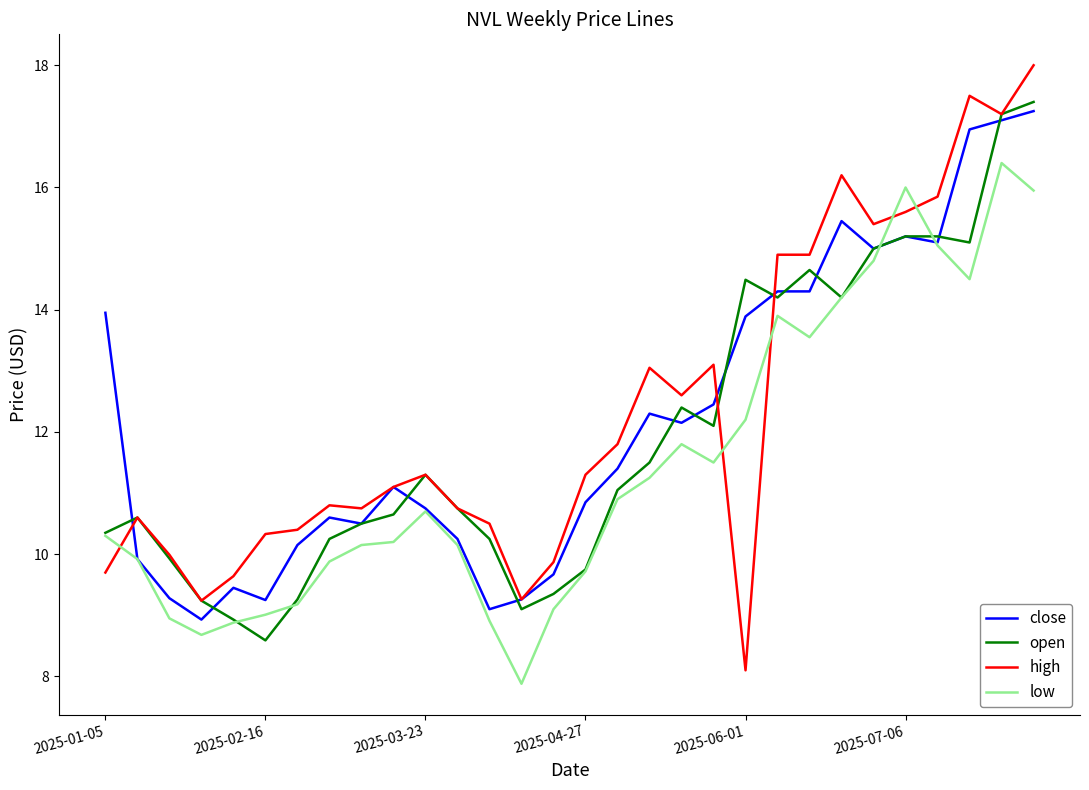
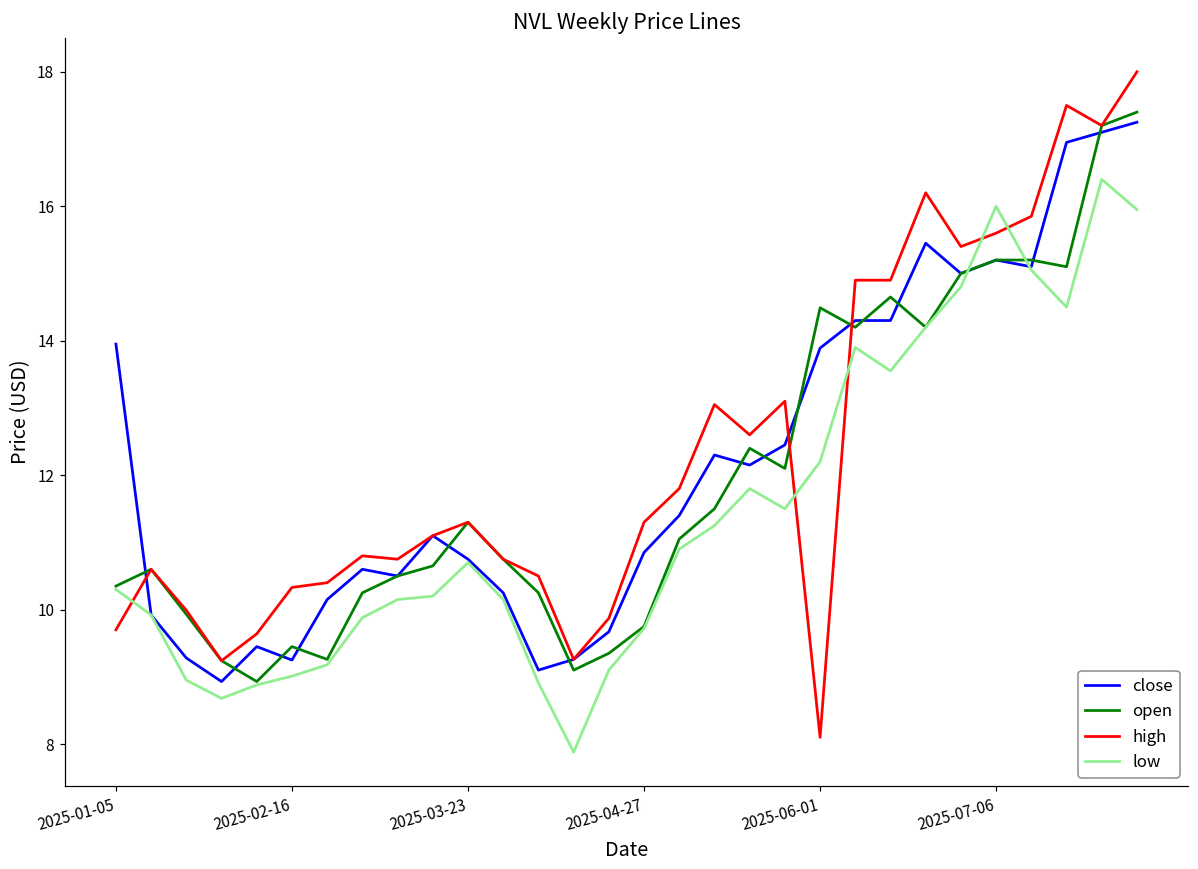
open, 2025-02-16: 8.6 -> 9.5
